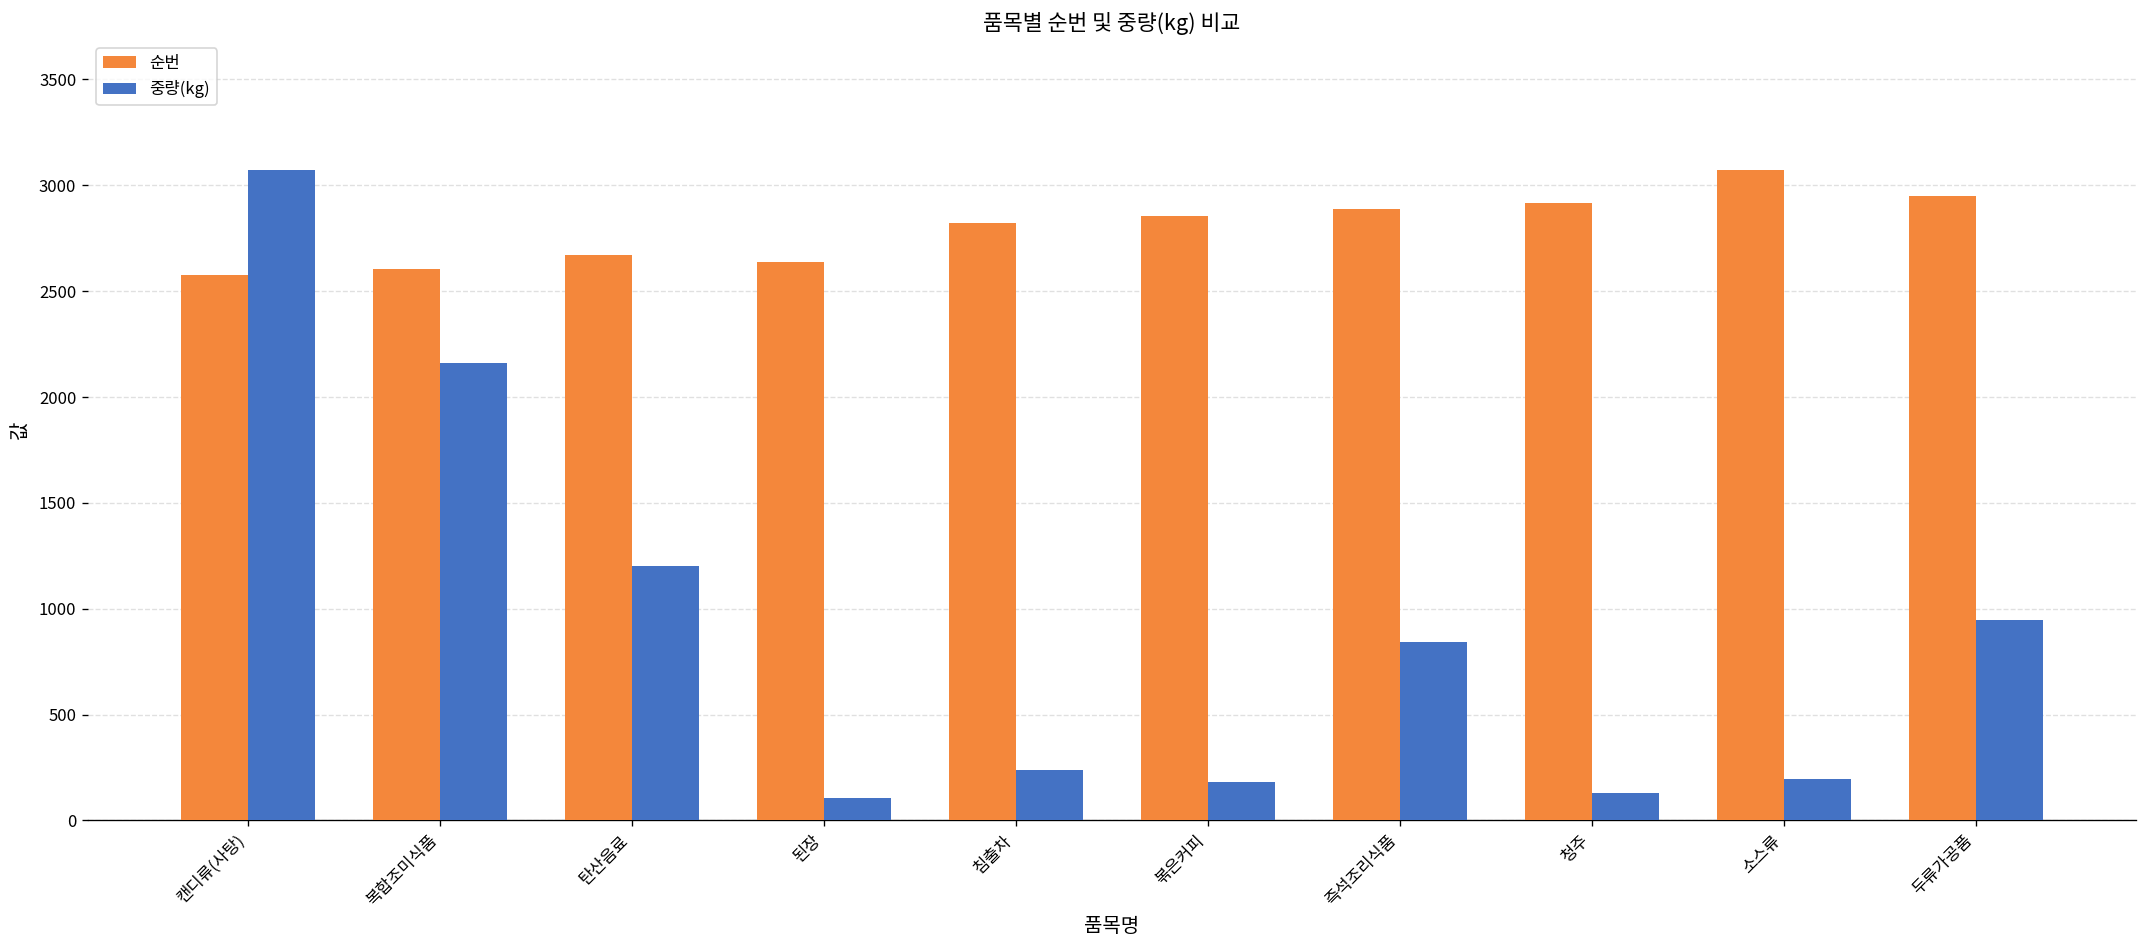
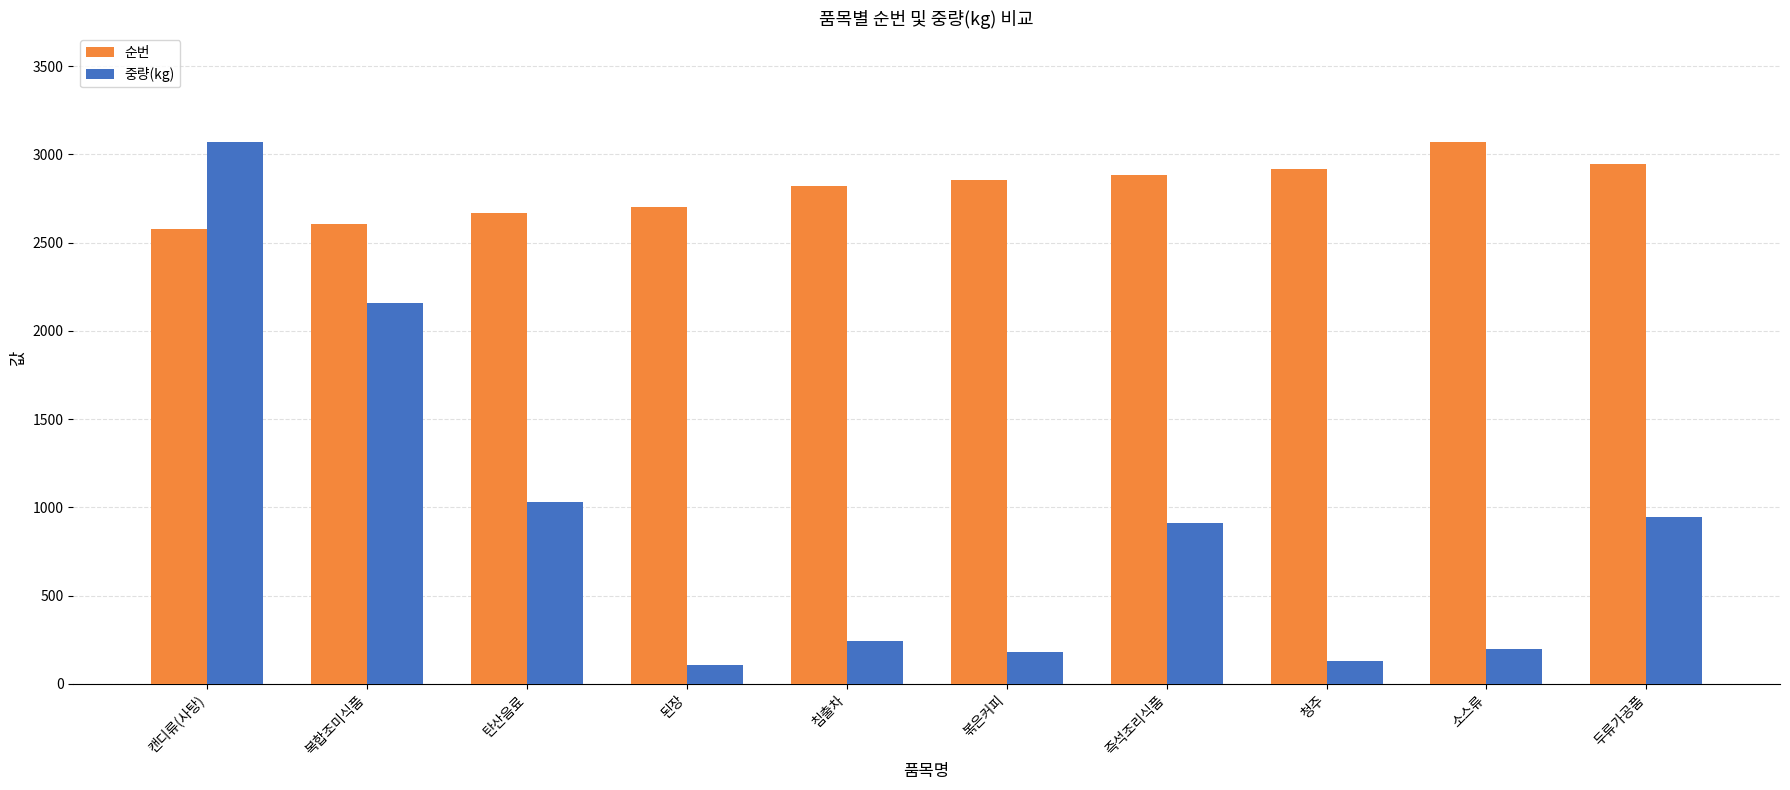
중량(kg), 탄산음료: 1200 -> 1030
순번, 된장: 2640 -> 2700
중량(kg), 즉석조리식품: 840 -> 910
